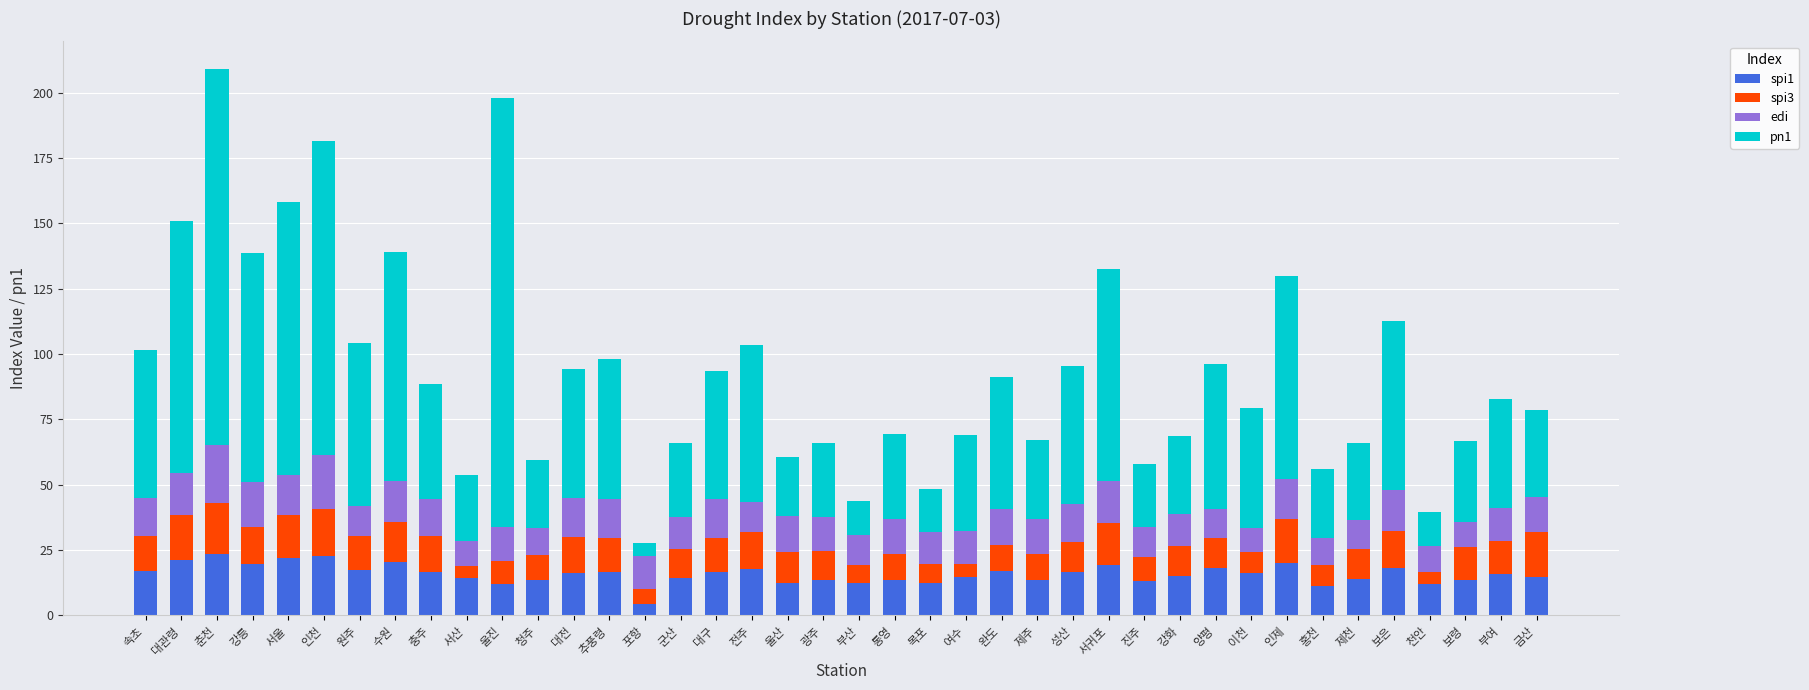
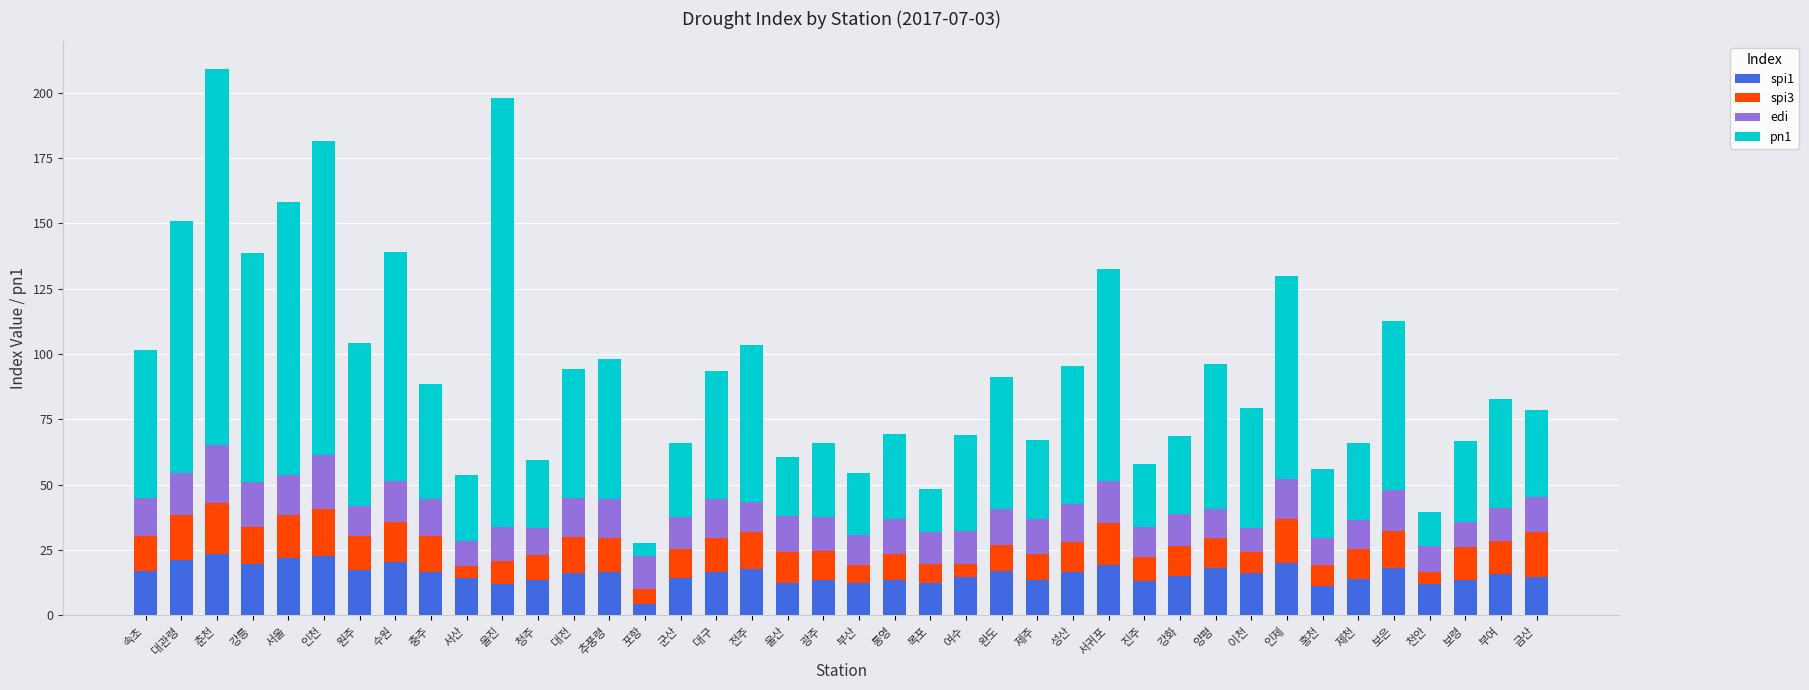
pn1, 부산: 13 -> 24
